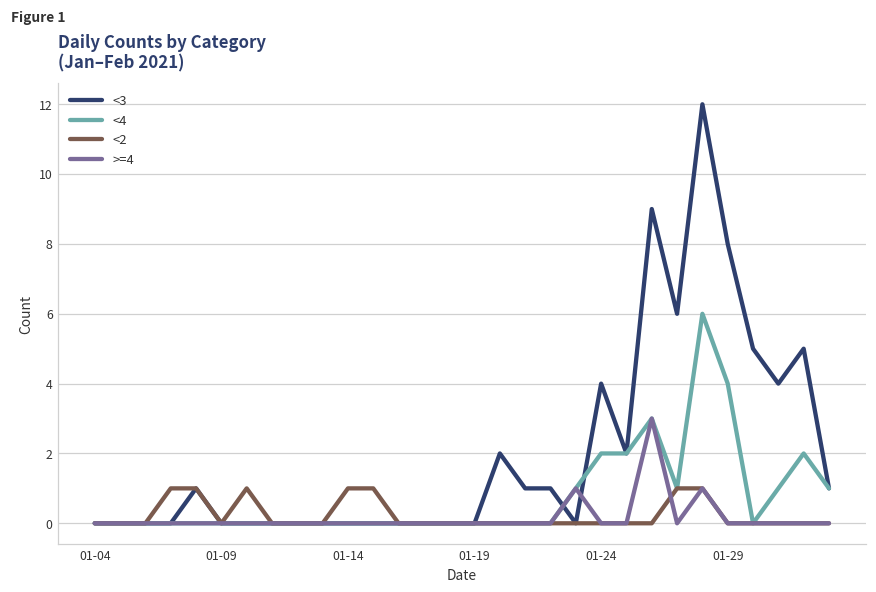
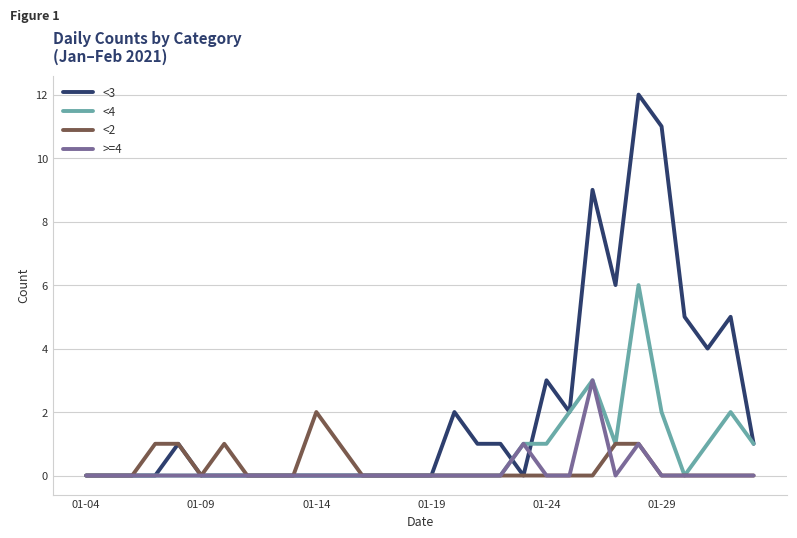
<2, 01-14: 1 -> 2
<3, 01-24: 4 -> 3
<4, 01-24: 2 -> 1
<3, 01-29: 8 -> 11
<4, 01-29: 4 -> 2
